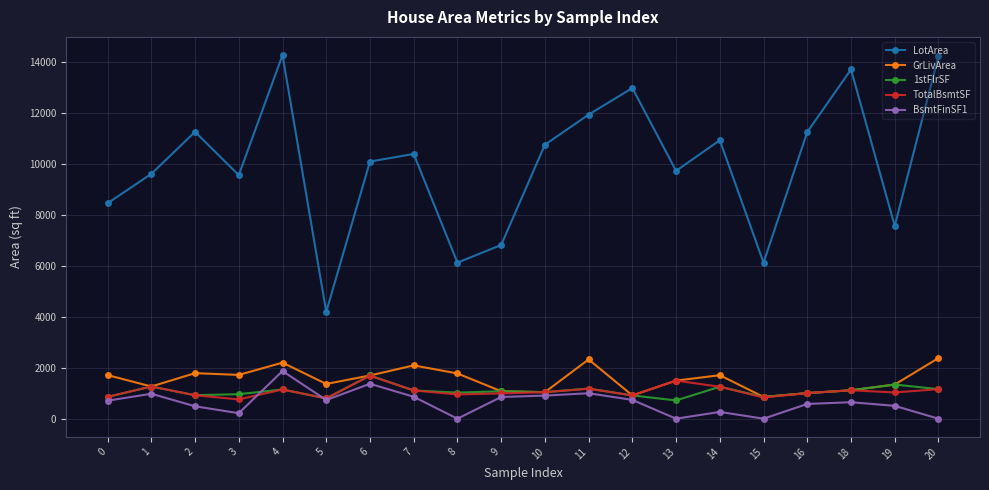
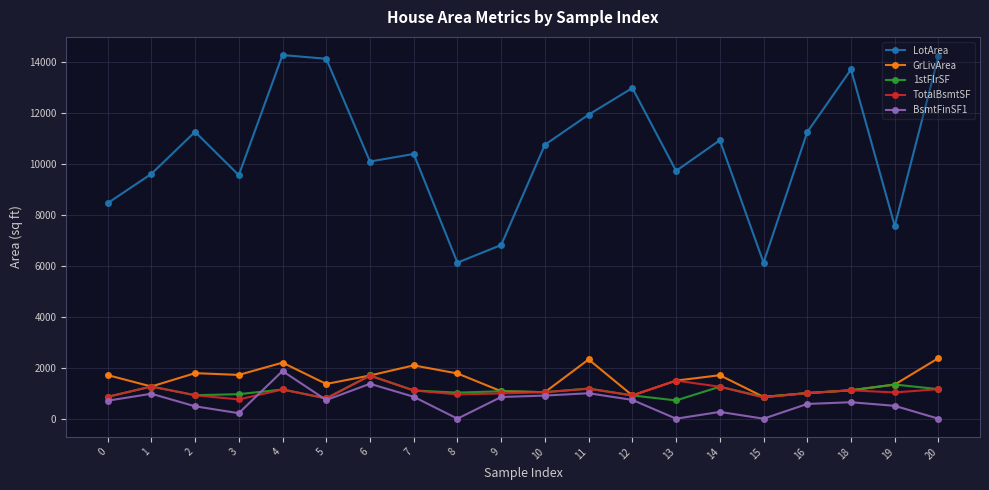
LotArea, 5: 4200 -> 14100
